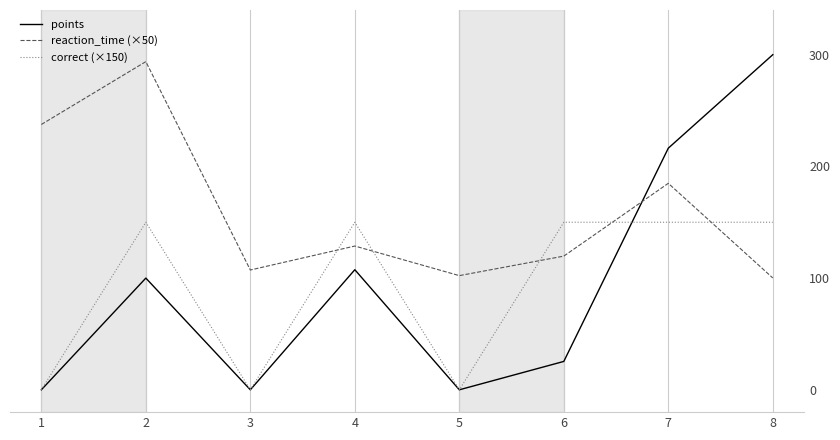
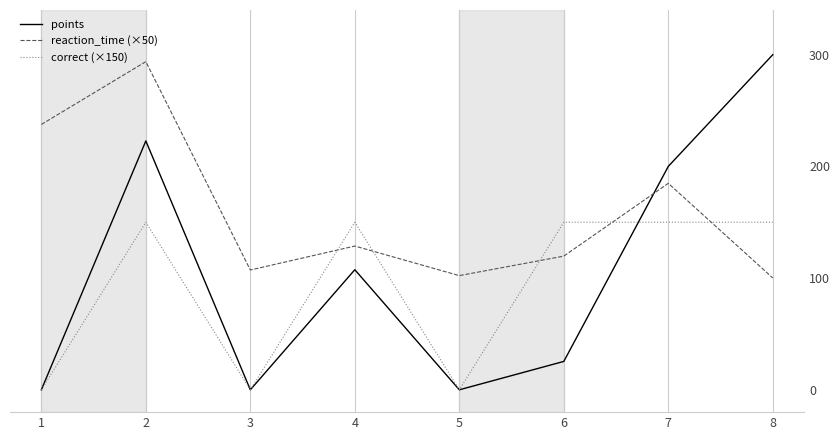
points, 2: 100 -> 223
points, 7: 216 -> 200
